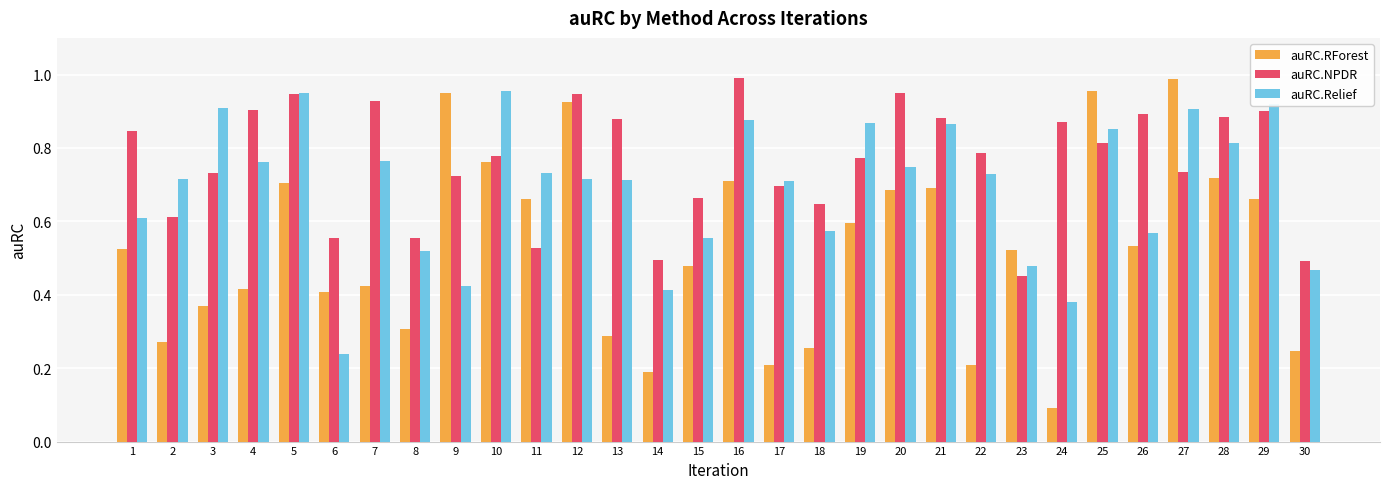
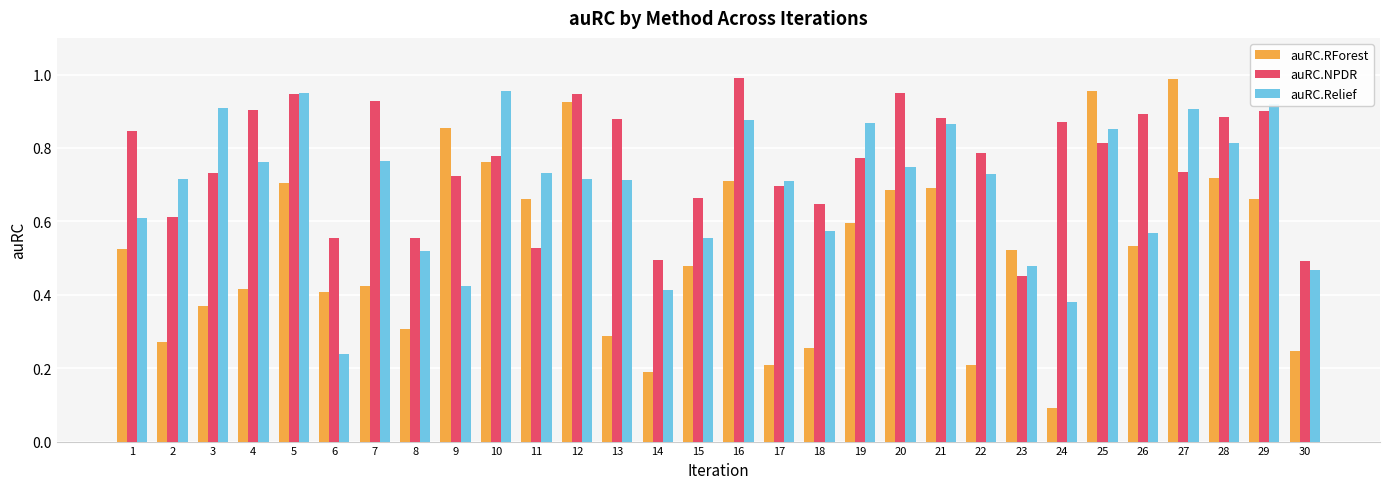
auRC.RForest, 9: 0.95 -> 0.86
